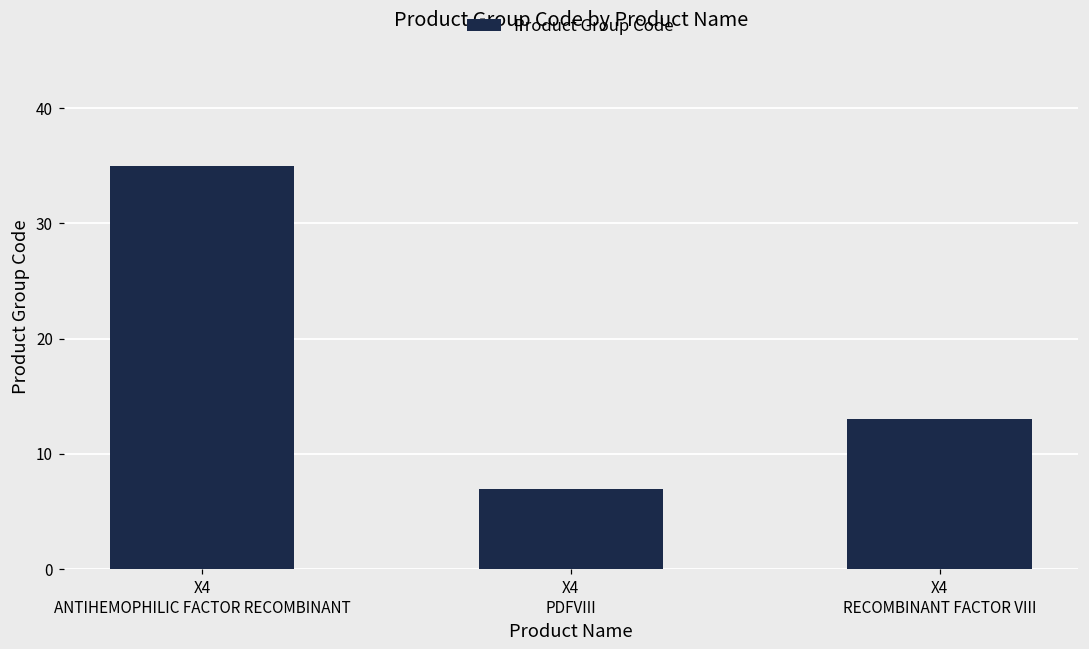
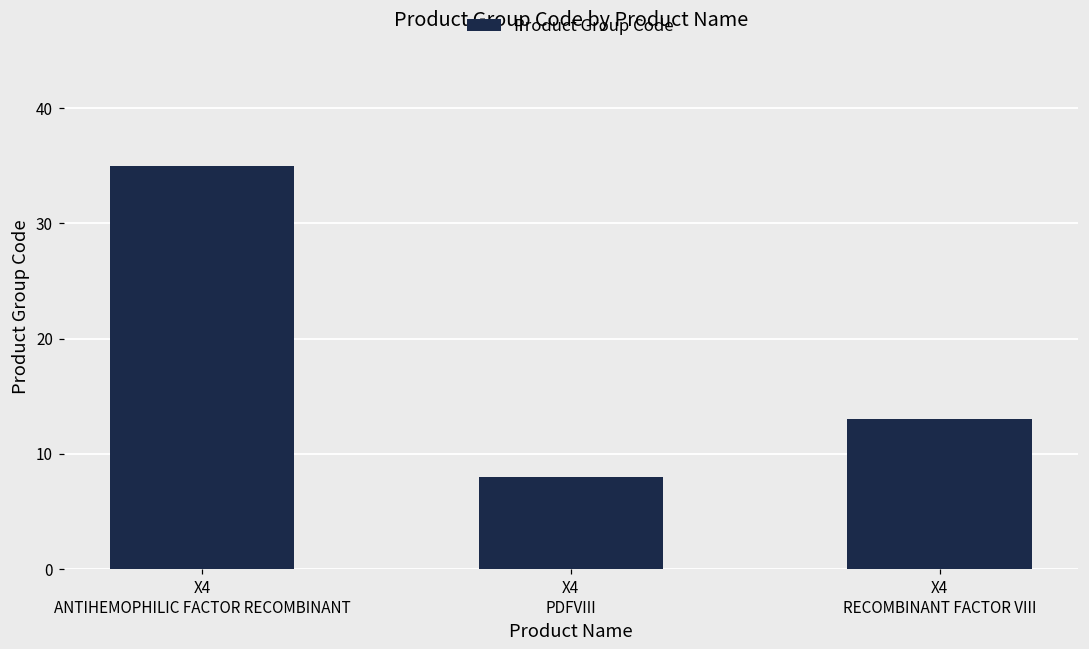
X4 PDFVIII: 7 -> 8
